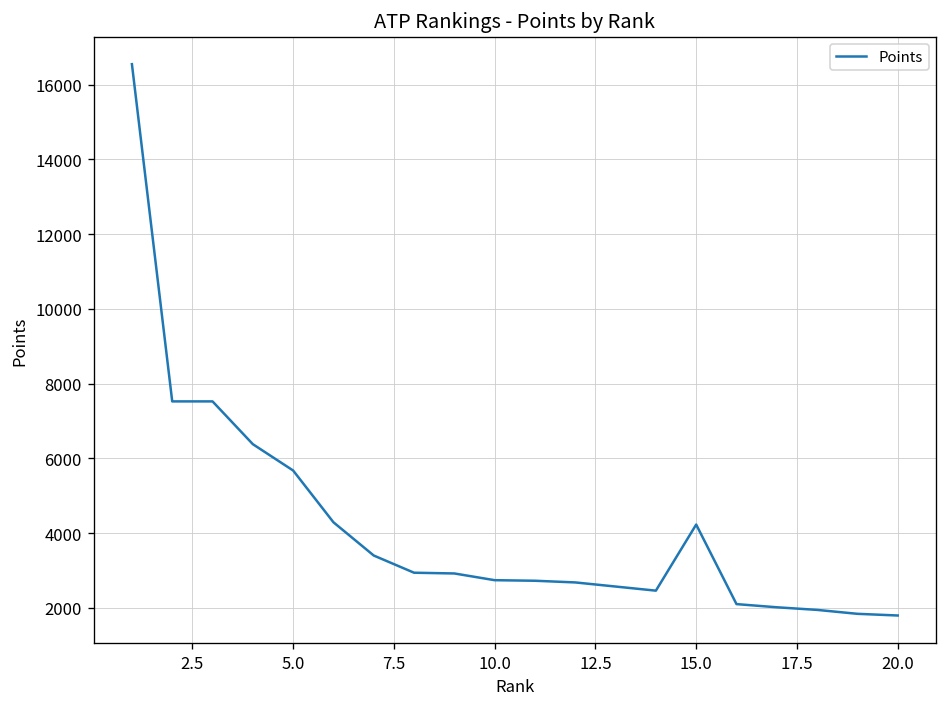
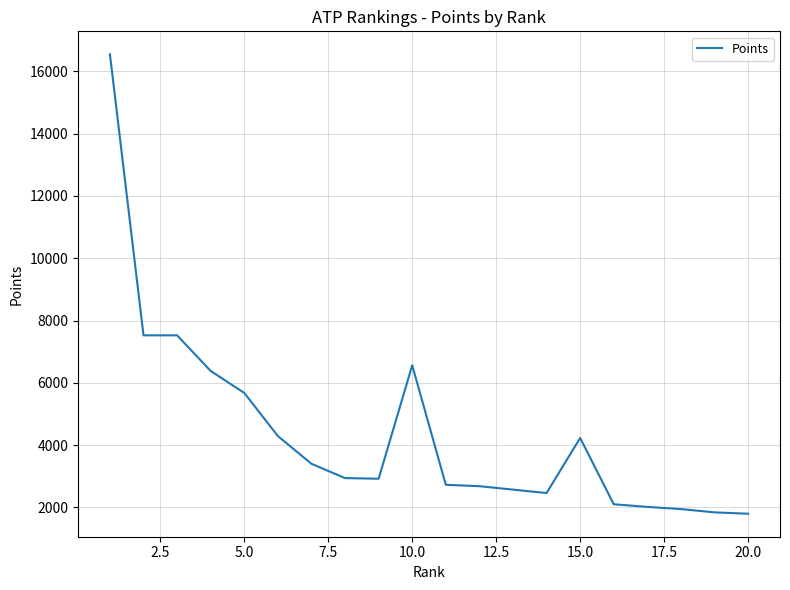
10.0: 2700 -> 6600
